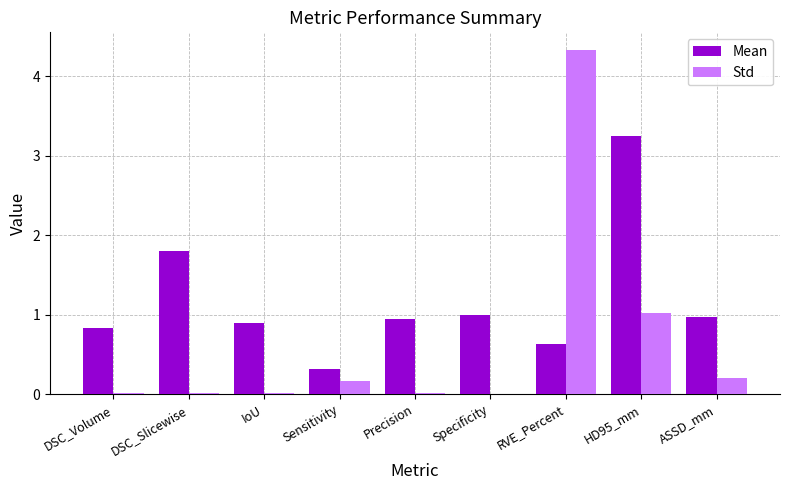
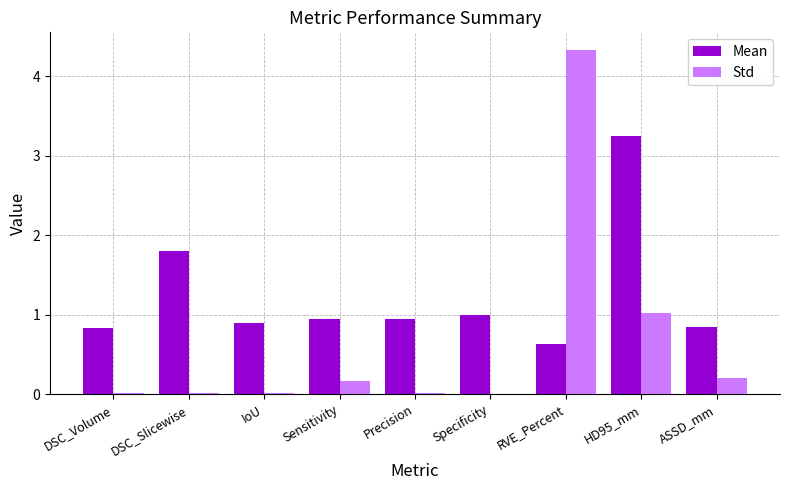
Mean, Sensitivity: 0.3 -> 0.9
Mean, ASSD_mm: 1.0 -> 0.8
